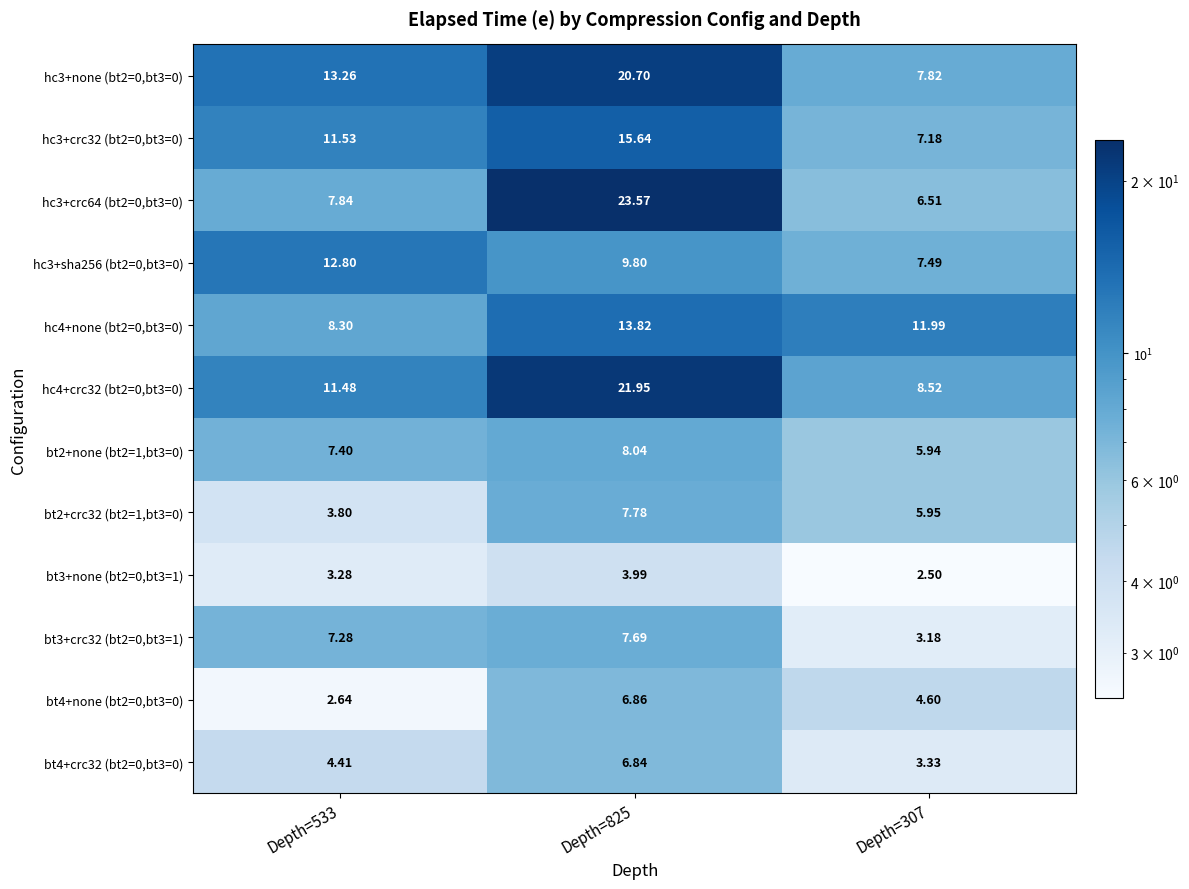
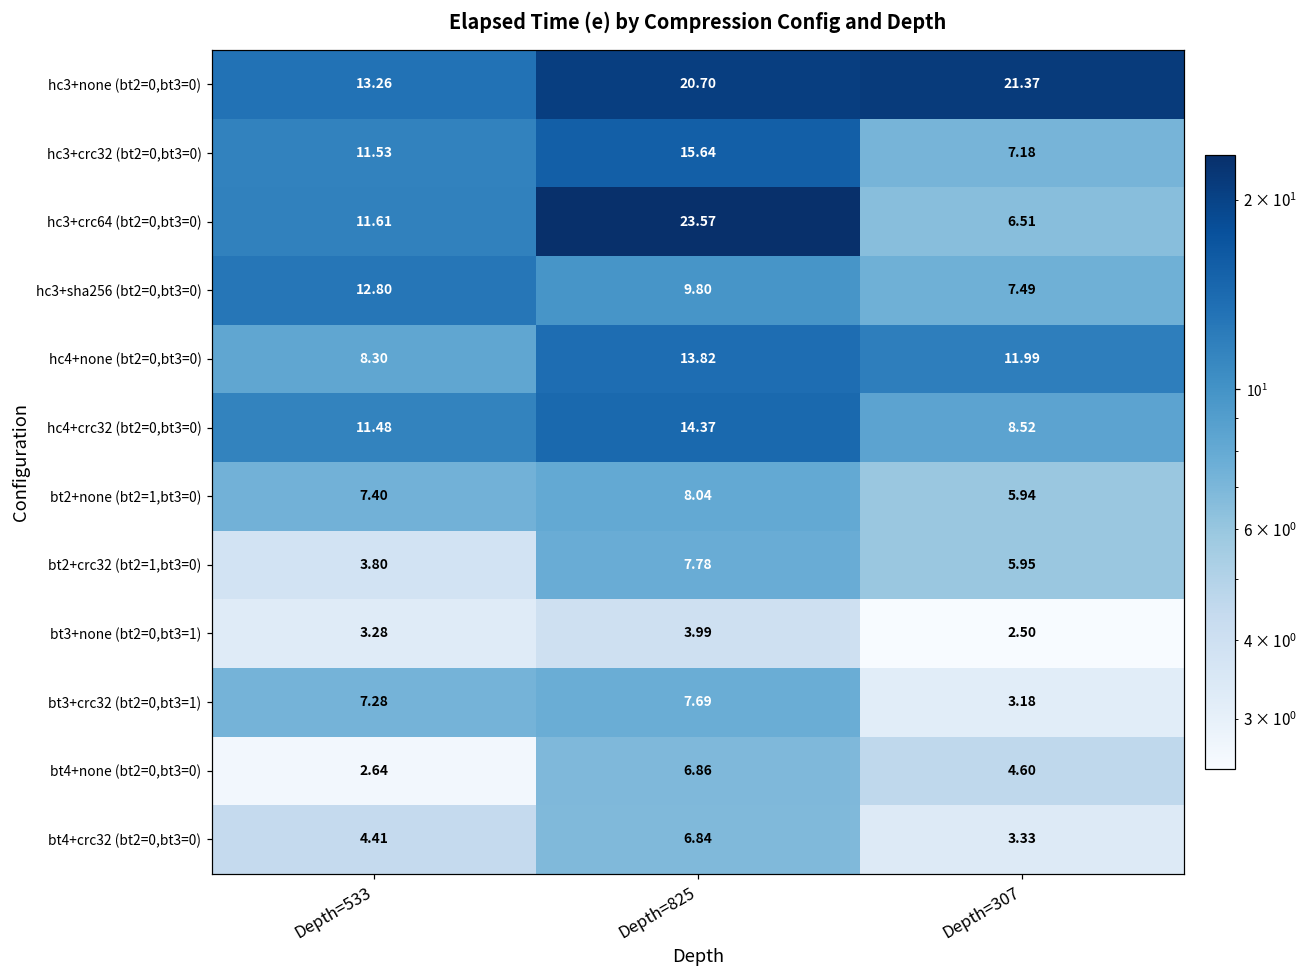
hc3+none (bt2=0,bt3=0), Depth=307: 7.82 -> 21.37
hc3+crc64 (bt2=0,bt3=0), Depth=533: 7.84 -> 11.61
hc4+crc32 (bt2=0,bt3=0), Depth=825: 21.95 -> 14.37
